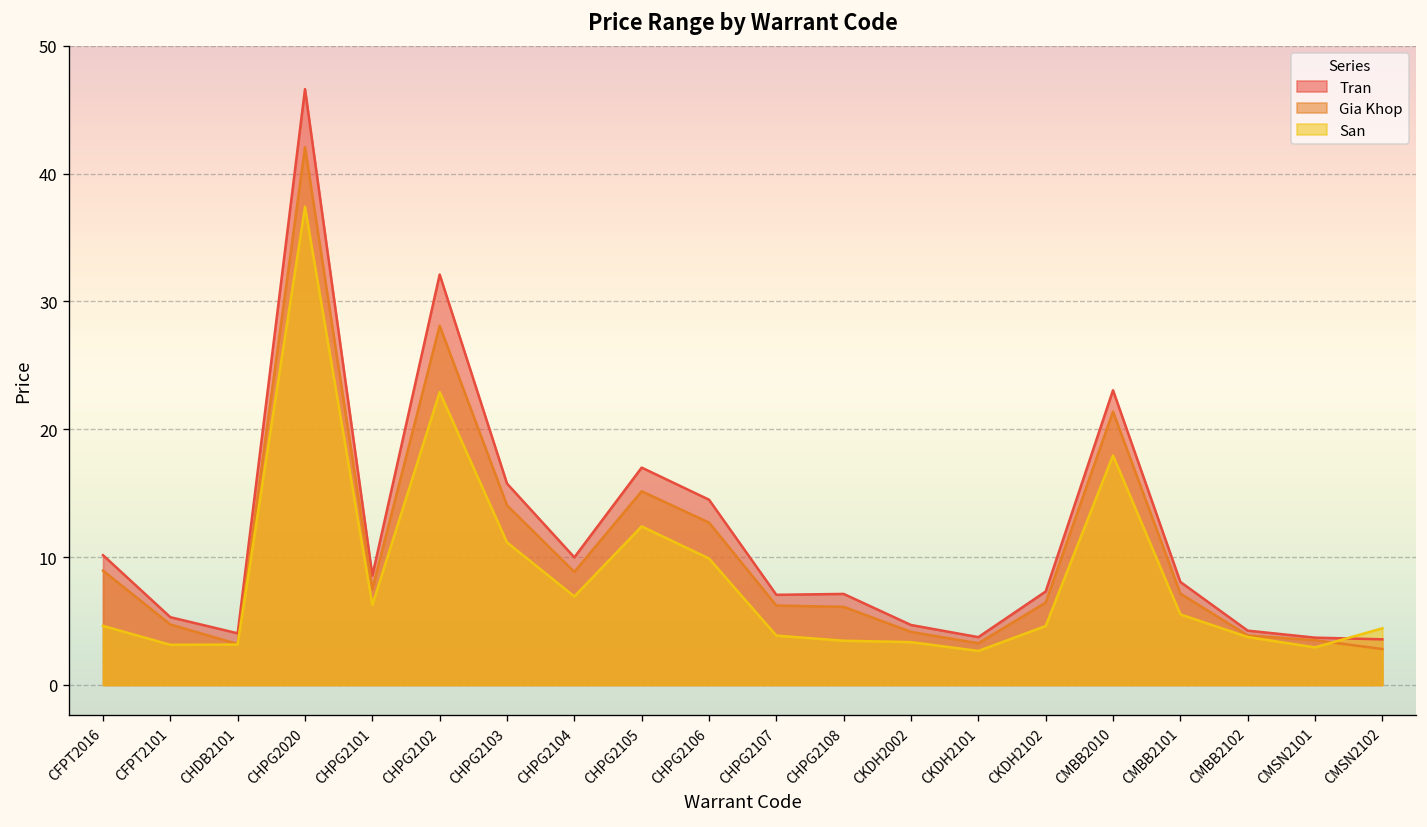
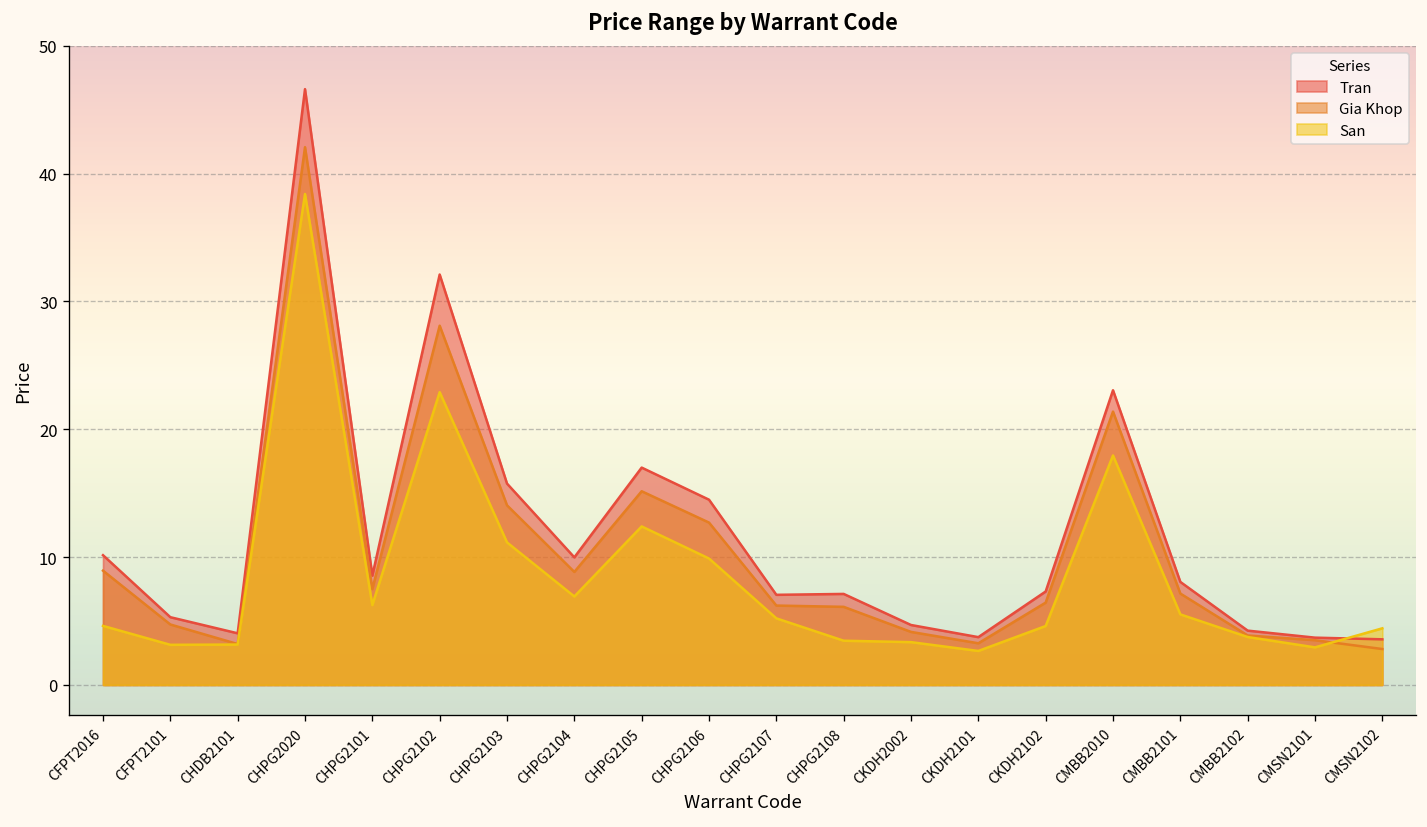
San, CHPG2020: 37.4 -> 38.4
San, CHPG2107: 3.9 -> 5.2
